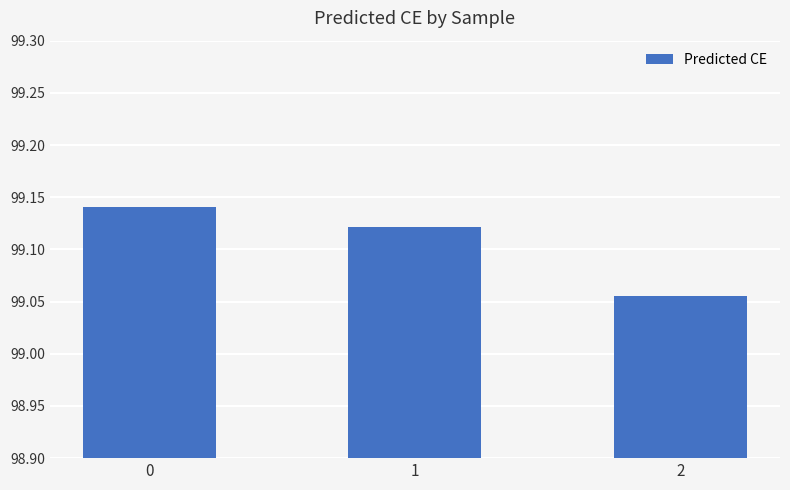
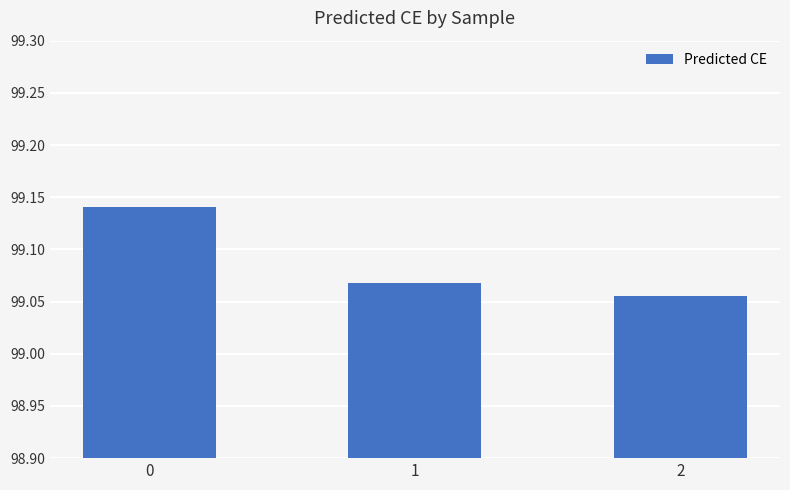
1: 99.122 -> 99.068
